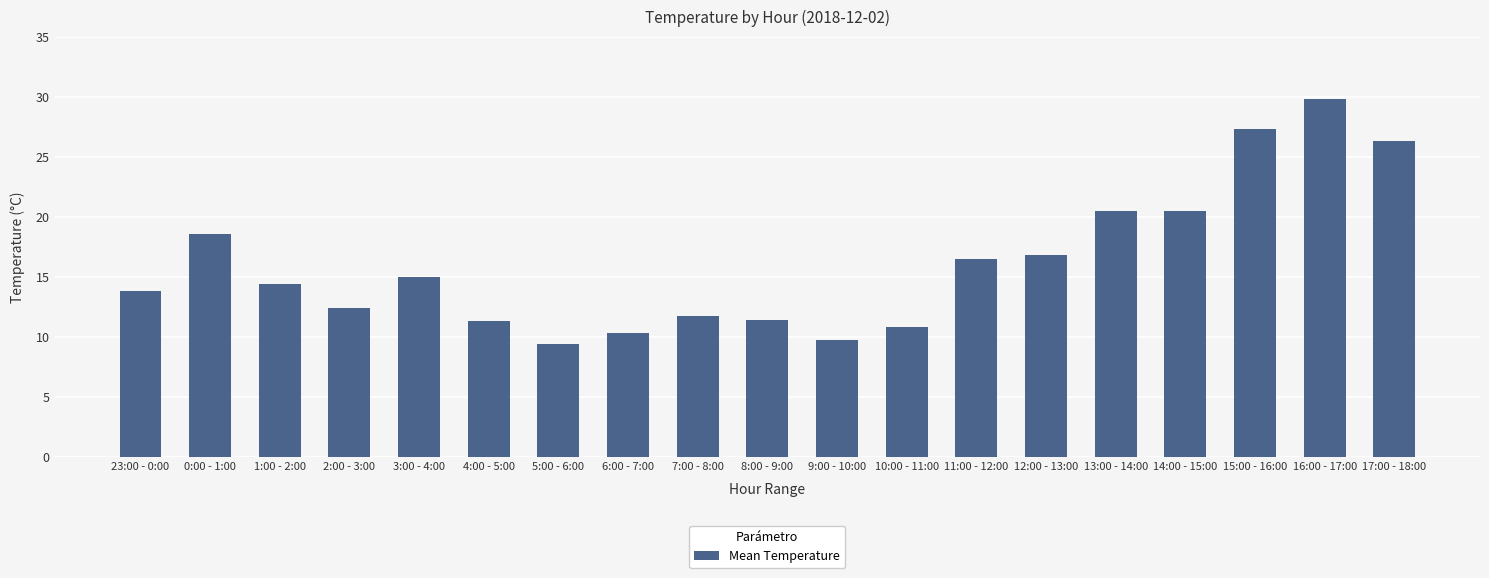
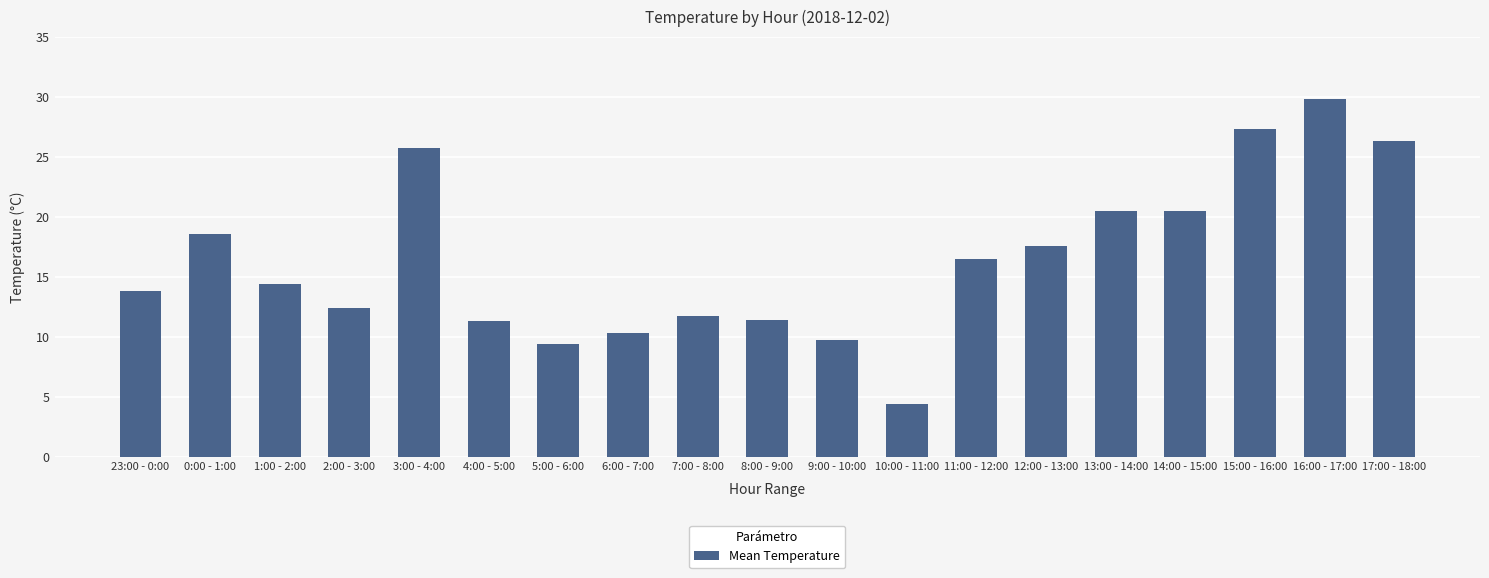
3:00 - 4:00: 15.0 -> 25.8
10:00 - 11:00: 10.8 -> 4.4
12:00 - 13:00: 16.8 -> 17.6
